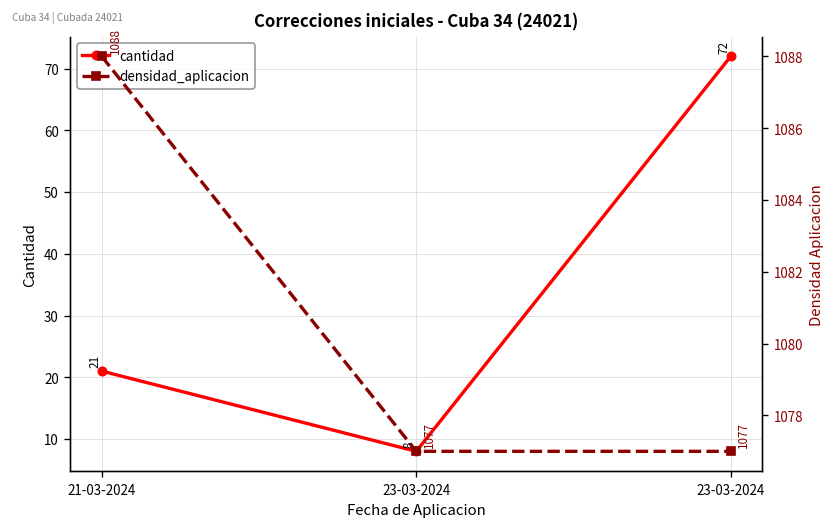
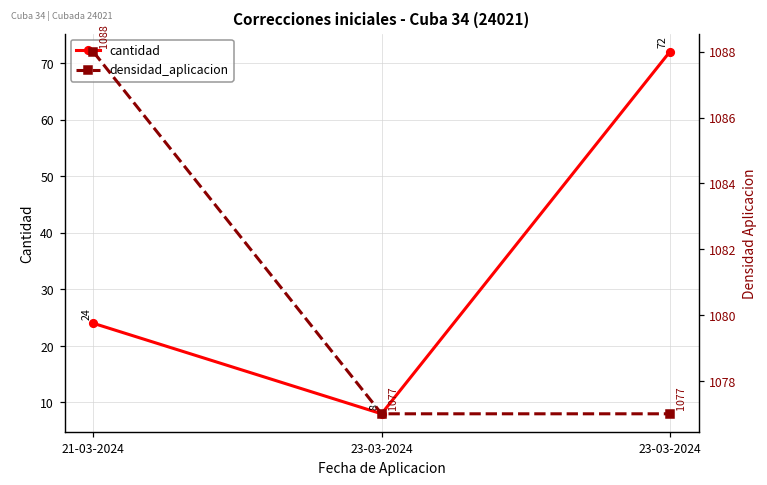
cantidad, 21-03-2024: 21 -> 24
